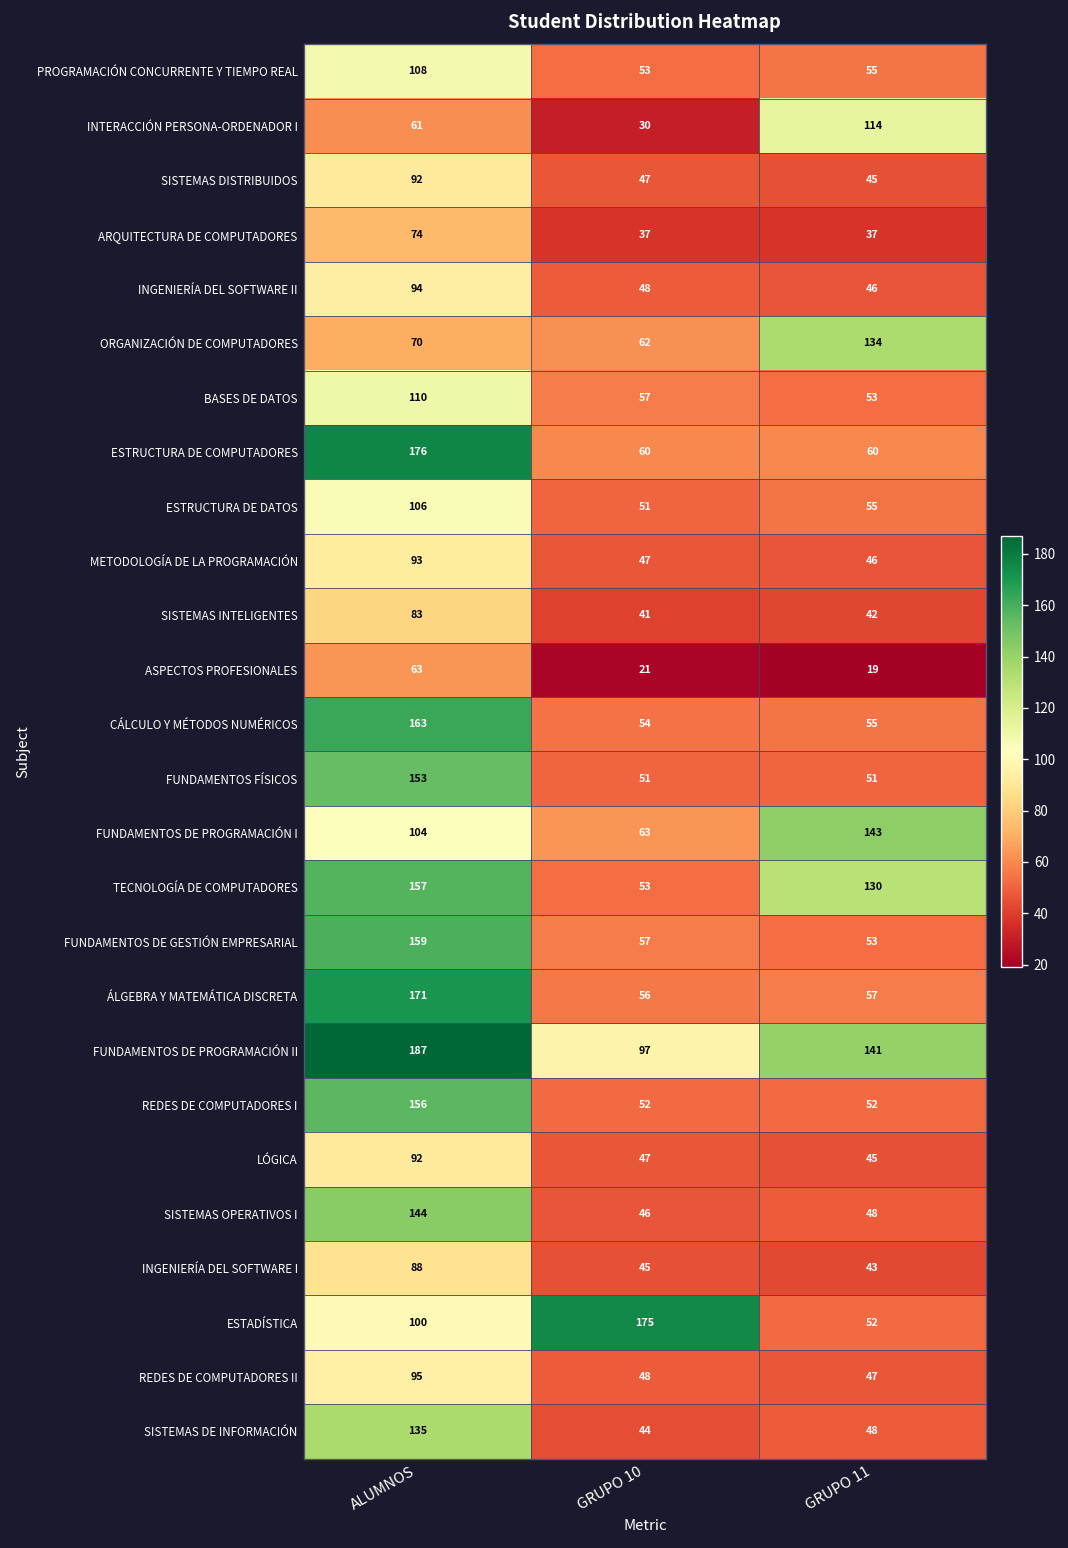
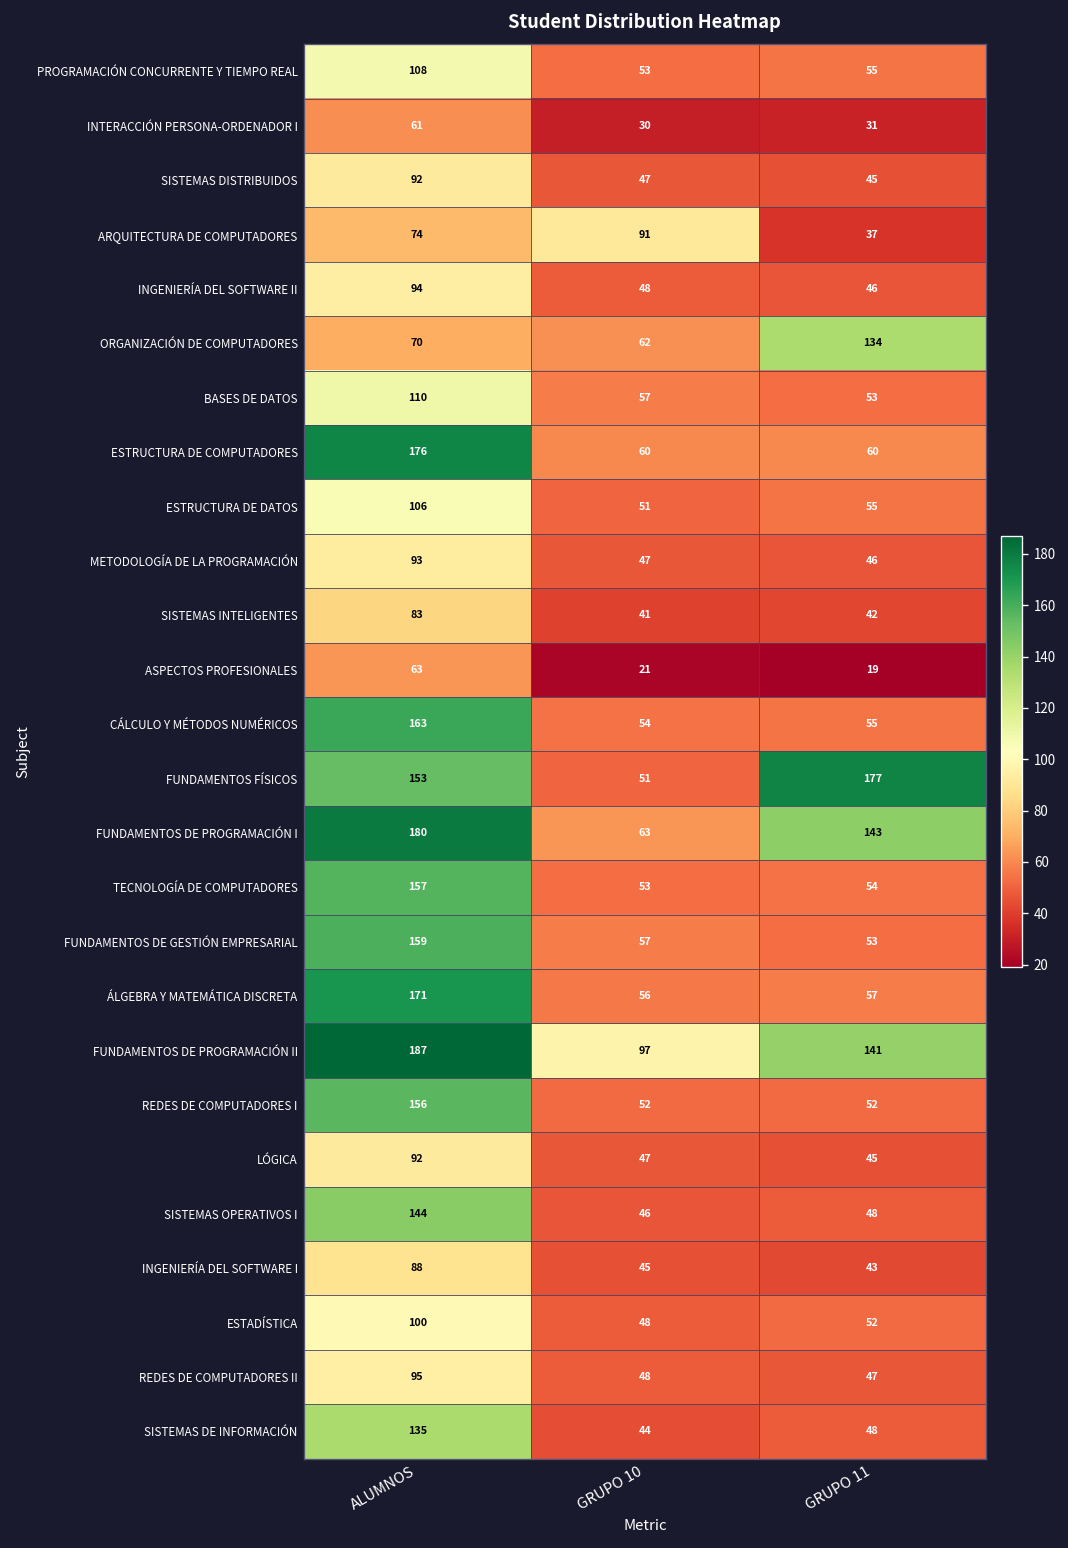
INTERACCIÓN PERSONA-ORDENADOR I, GRUPO 11: 114 -> 31
ARQUITECTURA DE COMPUTADORES, GRUPO 10: 37 -> 91
FUNDAMENTOS FÍSICOS, GRUPO 11: 51 -> 177
FUNDAMENTOS DE PROGRAMACIÓN I, ALUMNOS: 104 -> 180
TECNOLOGÍA DE COMPUTADORES, GRUPO 11: 130 -> 54
ESTADÍSTICA, GRUPO 10: 175 -> 48
